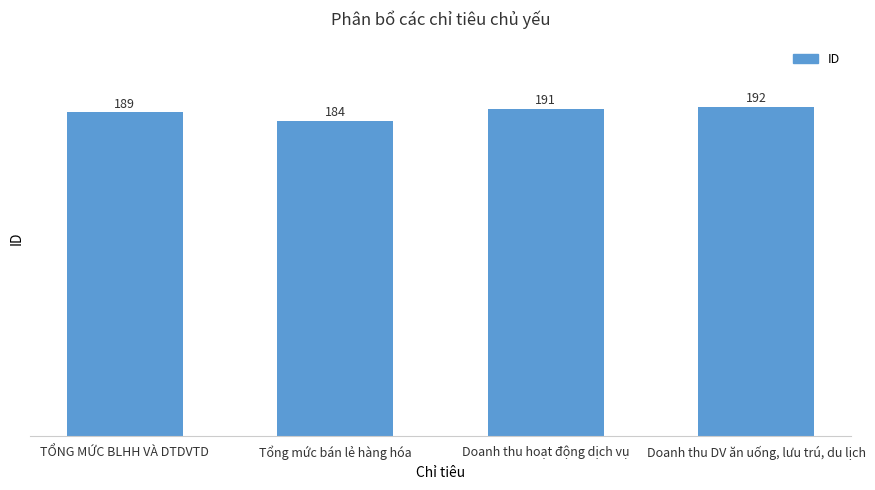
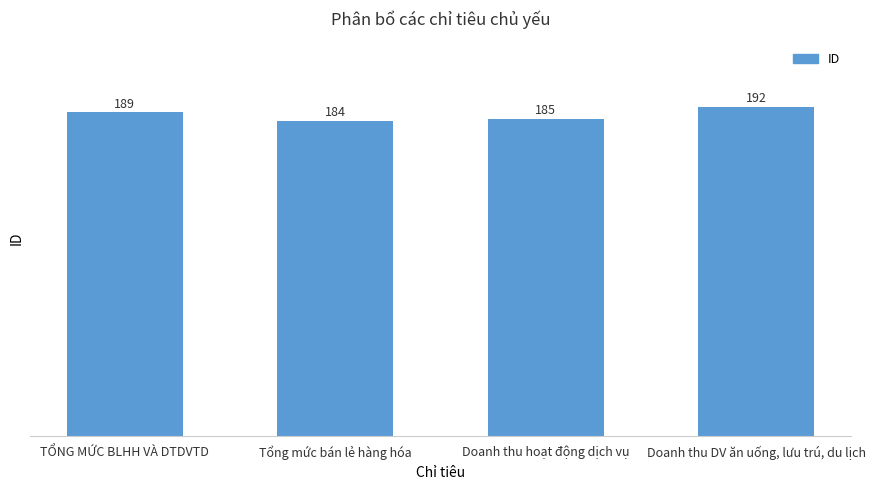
Doanh thu hoạt động dịch vụ: 191 -> 185
